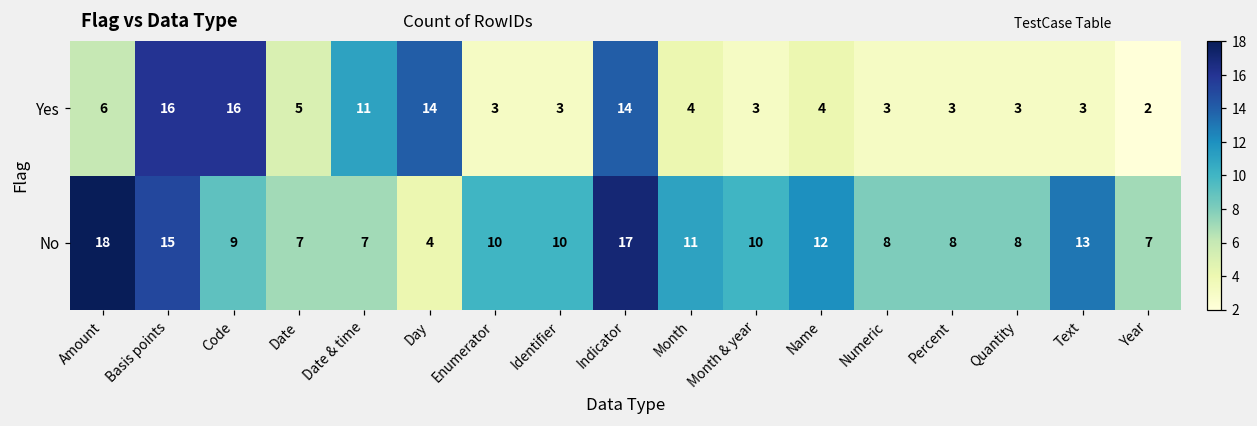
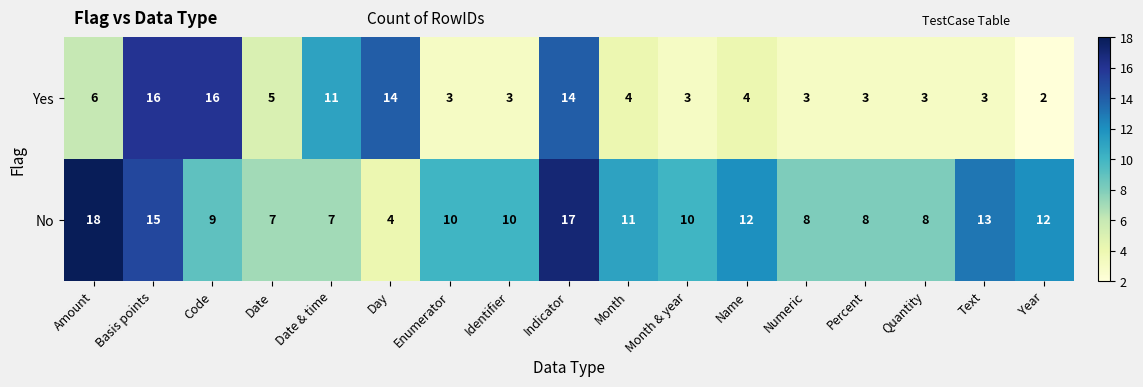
No, Year: 7 -> 12
